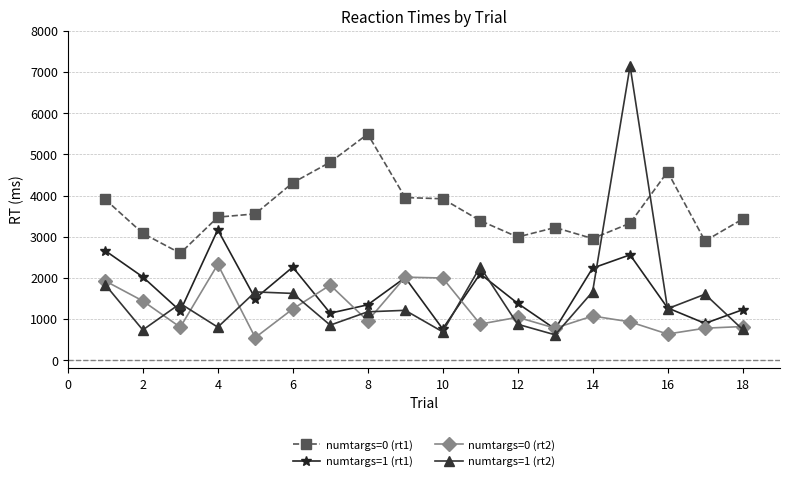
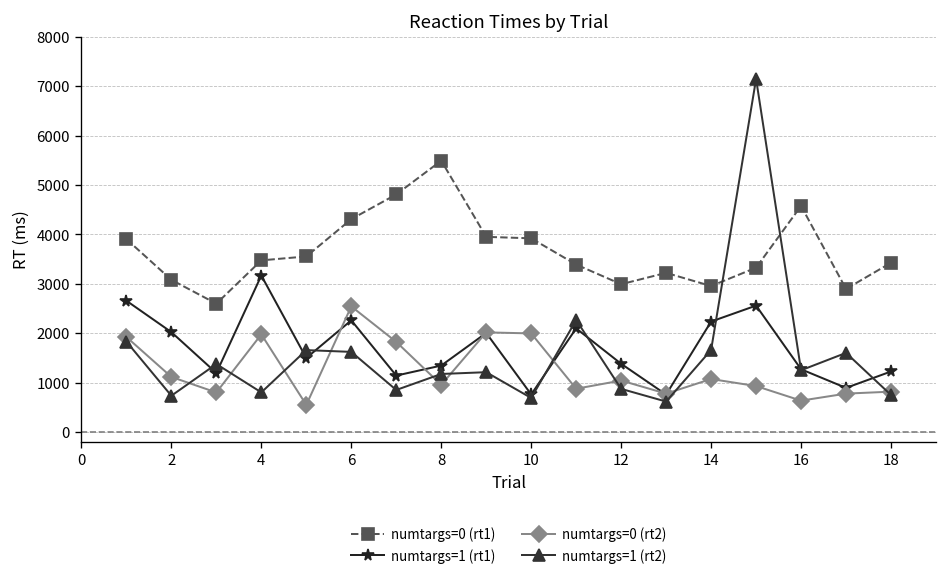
numtargs=0 (rt2), 2: 1400 -> 1100
numtargs=0 (rt2), 4: 2300 -> 2000
numtargs=0 (rt2), 6: 1200 -> 2500
